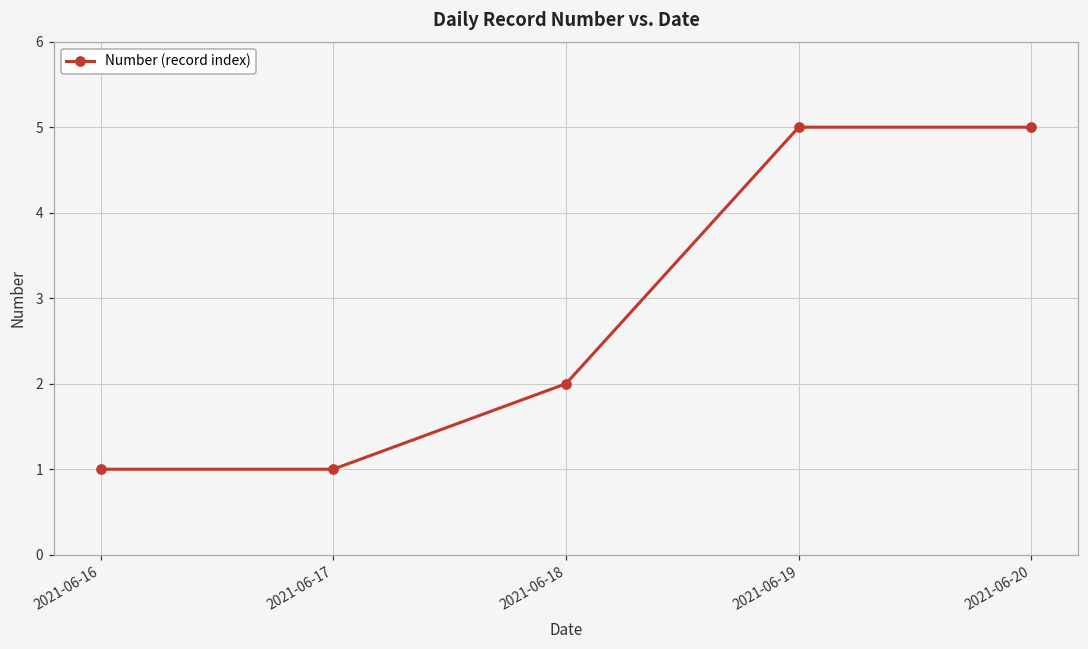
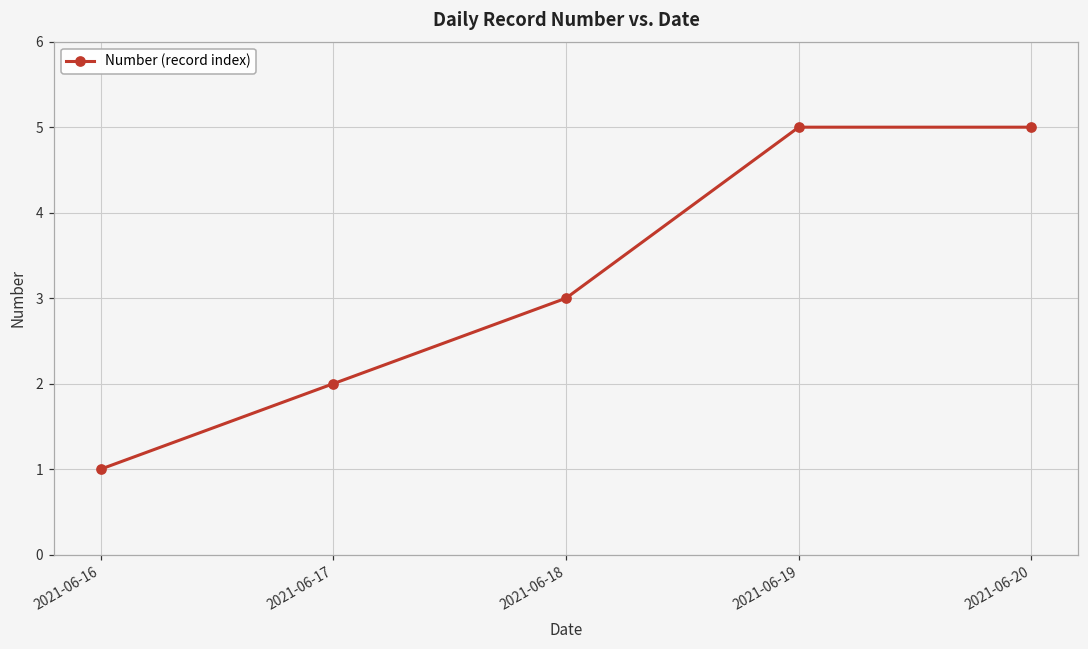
2021-06-17: 1 -> 2
2021-06-18: 2 -> 3
